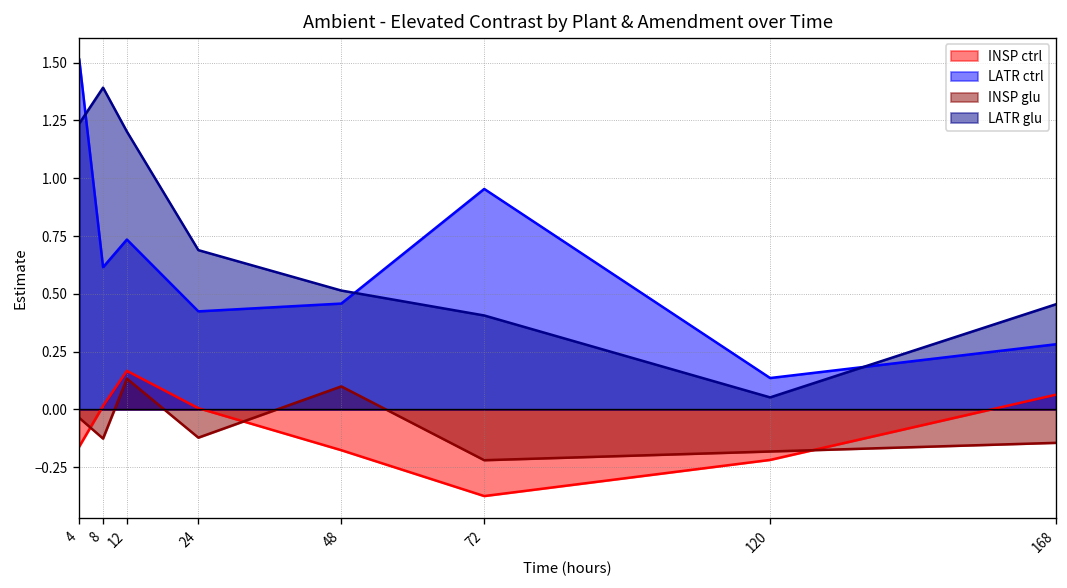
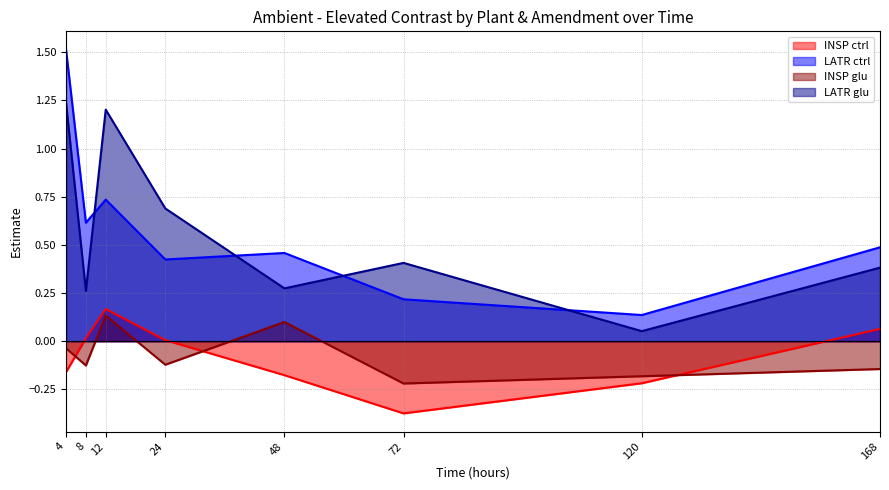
LATR glu, 8: 1.39 -> 0.26
LATR glu, 48: 0.51 -> 0.27
LATR ctrl, 72: 0.95 -> 0.22
LATR ctrl, 168: 0.28 -> 0.49
LATR glu, 168: 0.45 -> 0.38
